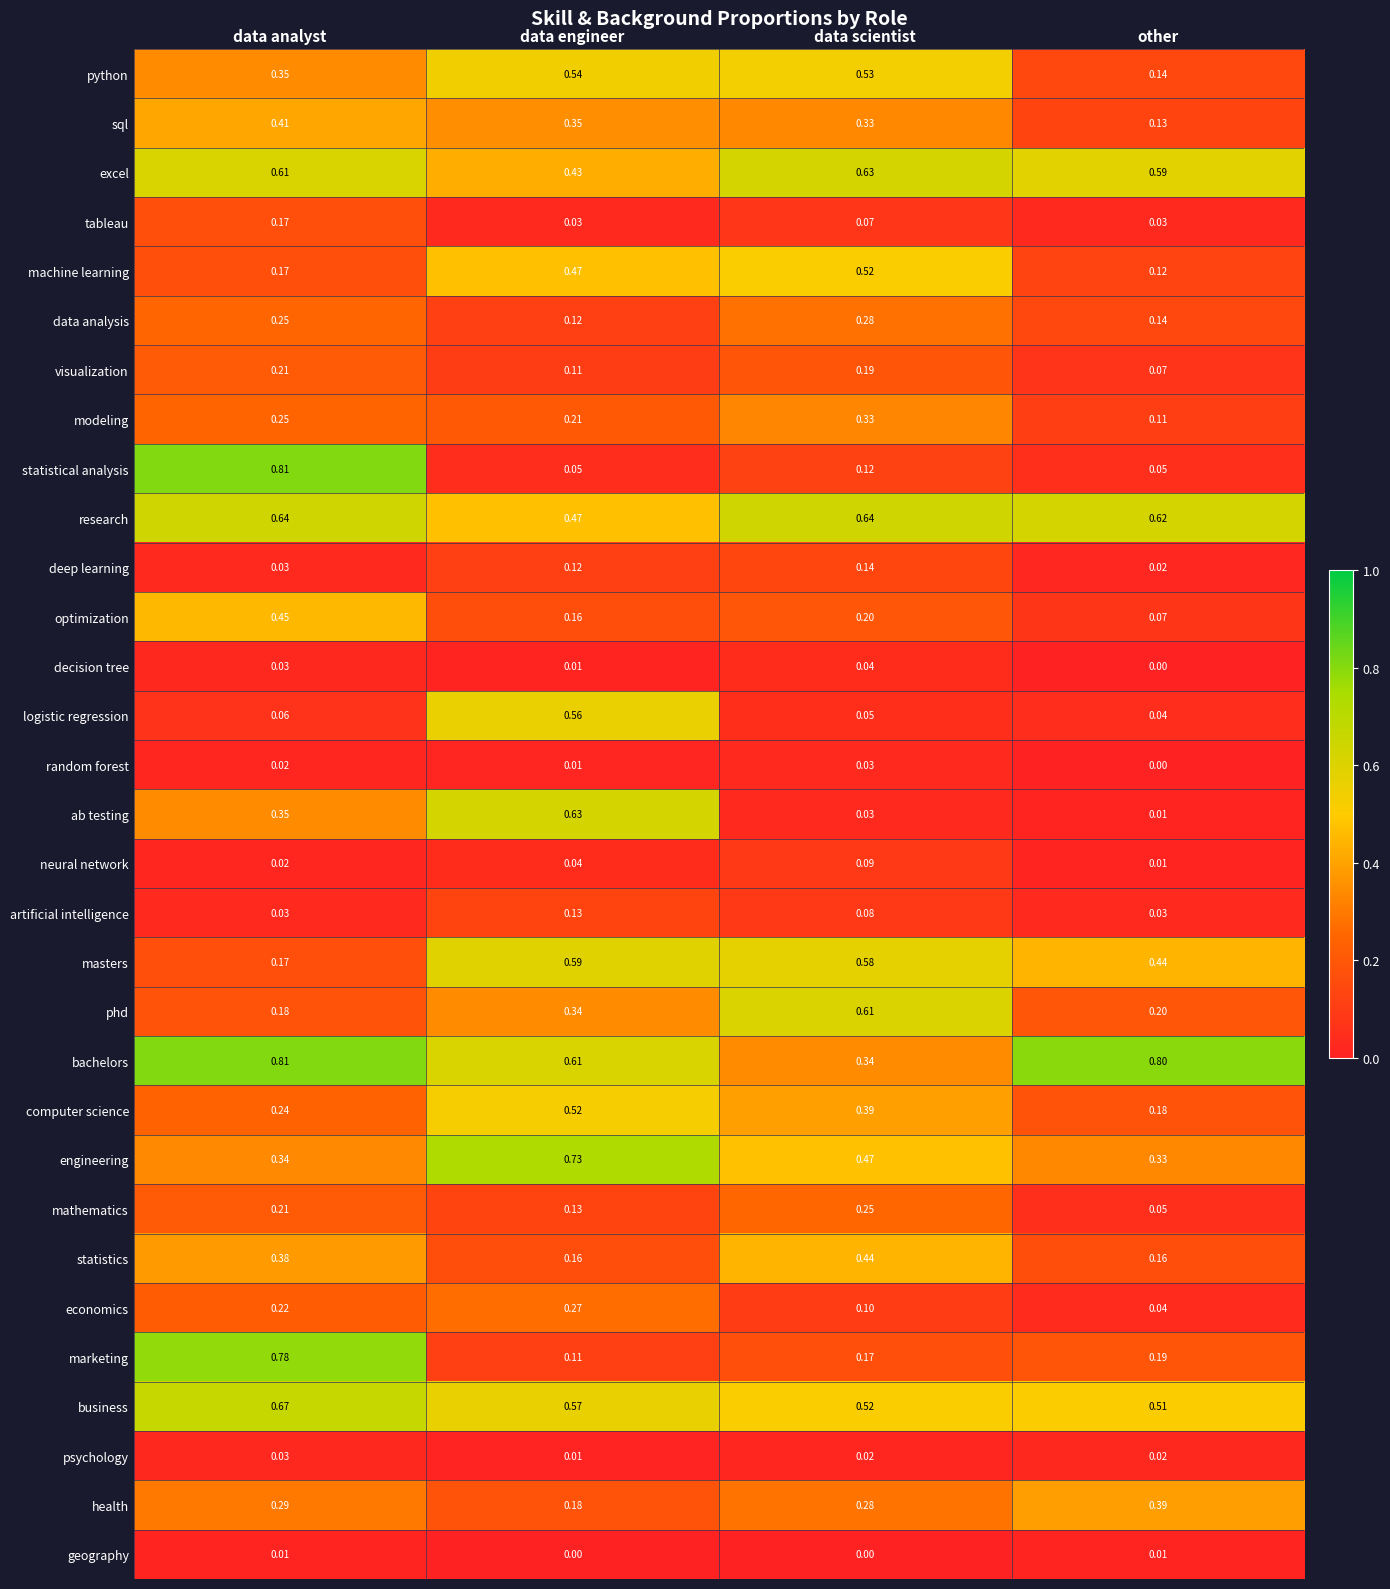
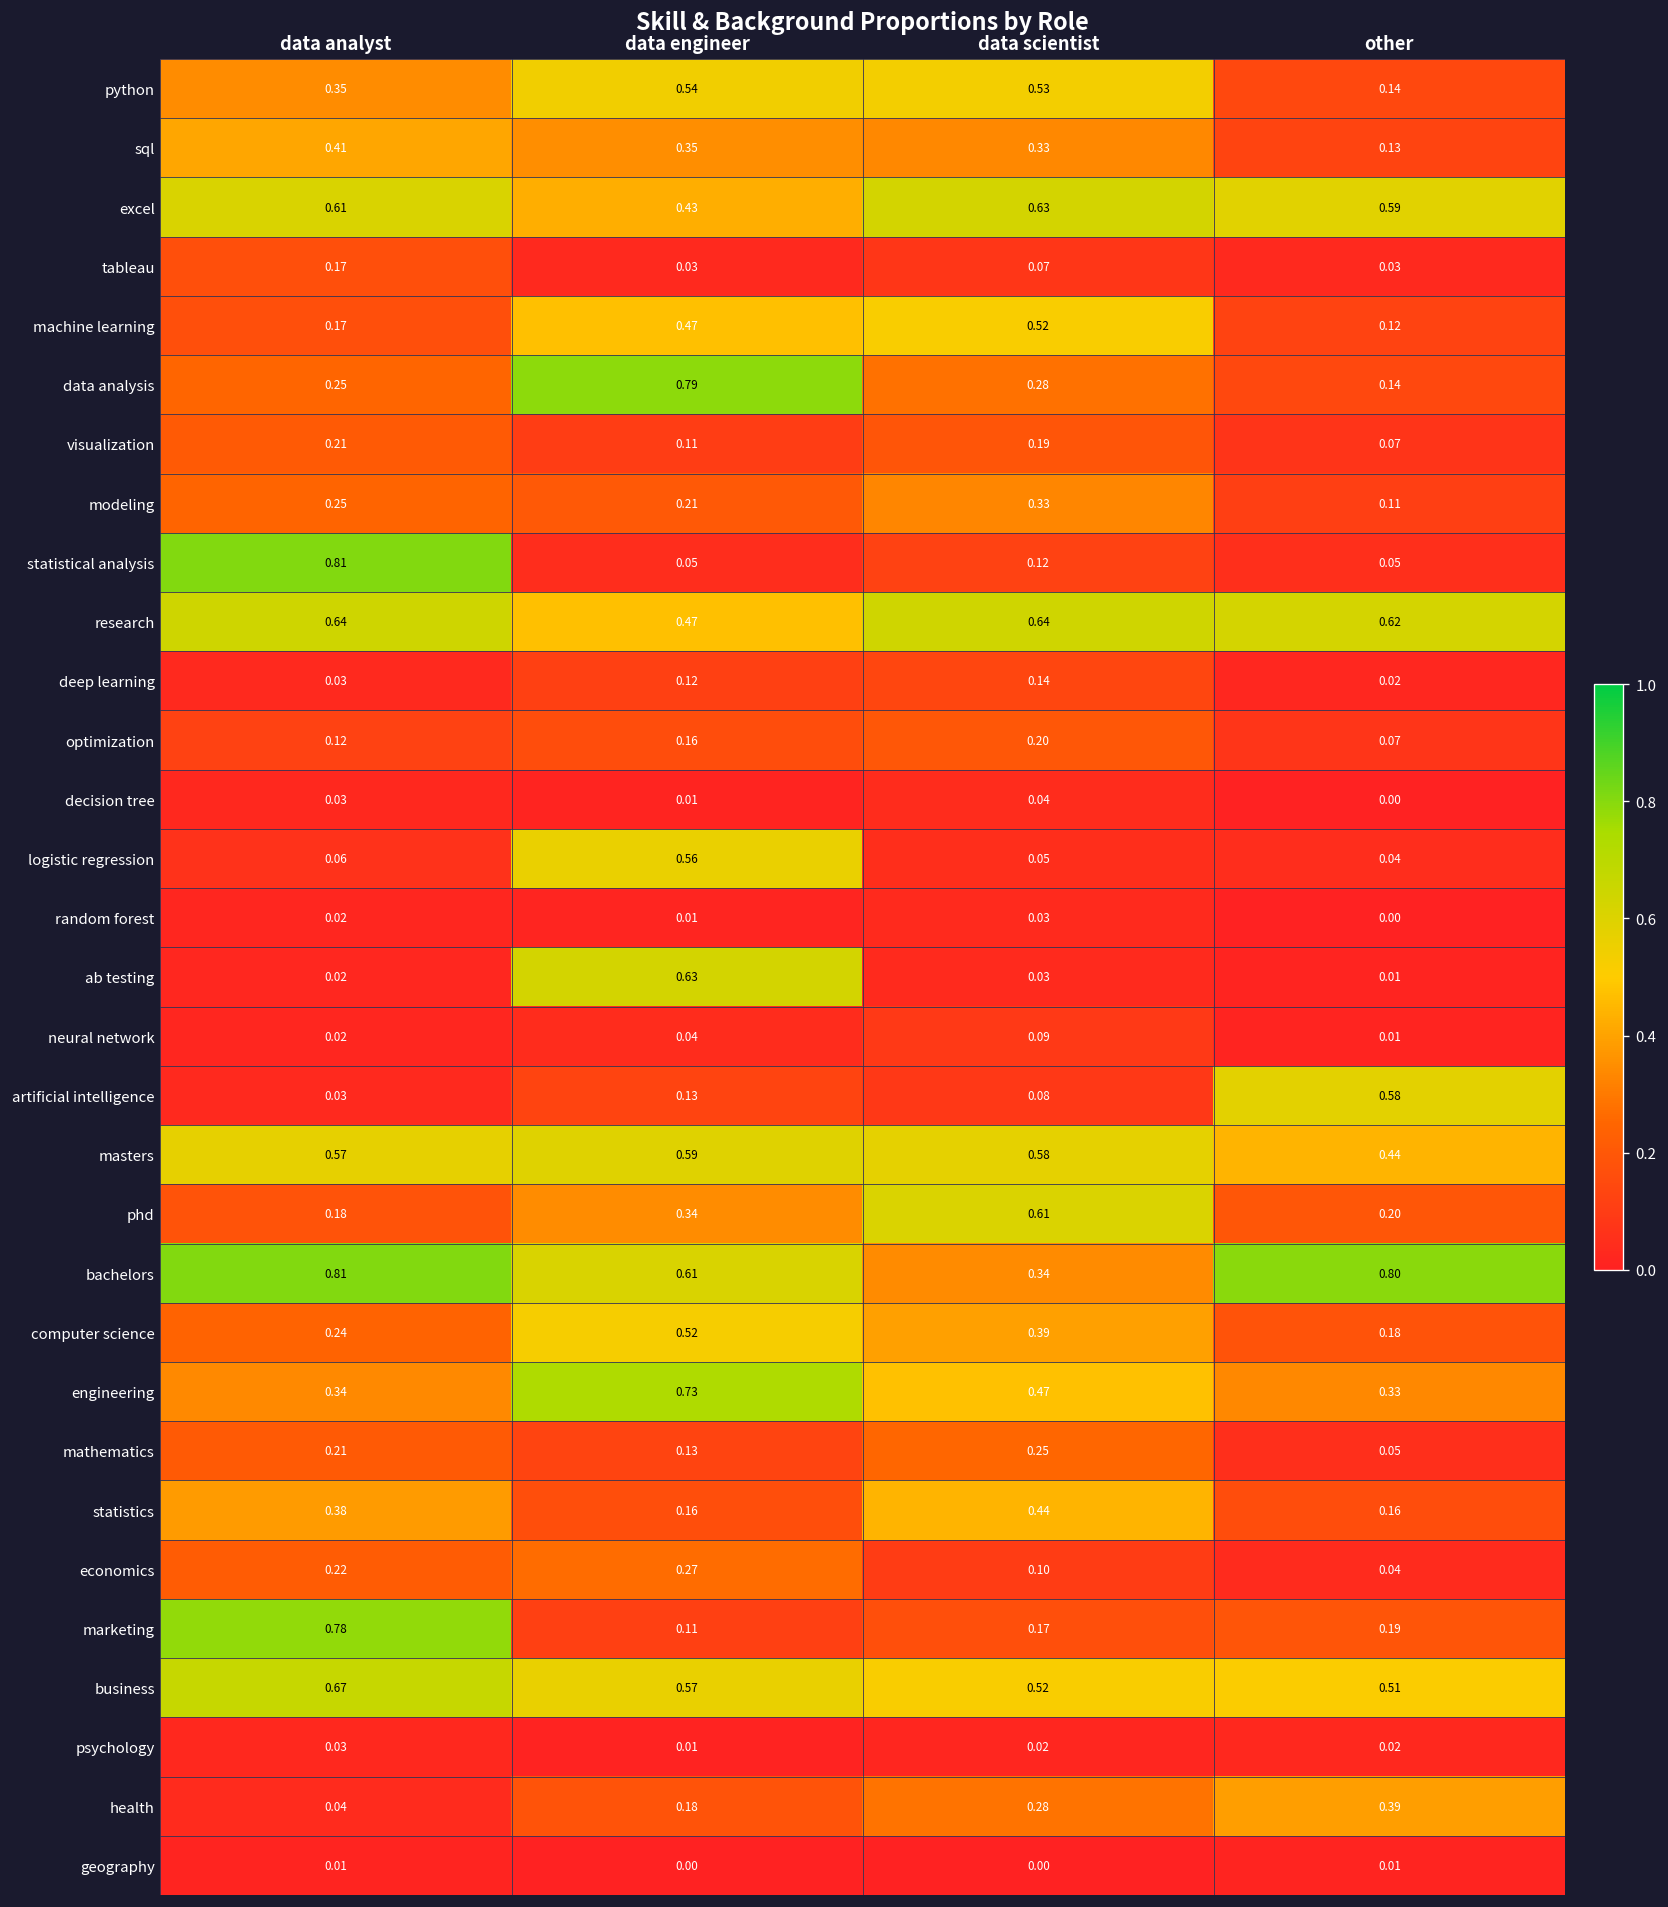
data analysis, data engineer: 0.12 -> 0.79
optimization, data analyst: 0.45 -> 0.12
ab testing, data analyst: 0.35 -> 0.02
artificial intelligence, other: 0.03 -> 0.58
masters, data analyst: 0.17 -> 0.57
health, data analyst: 0.29 -> 0.04
